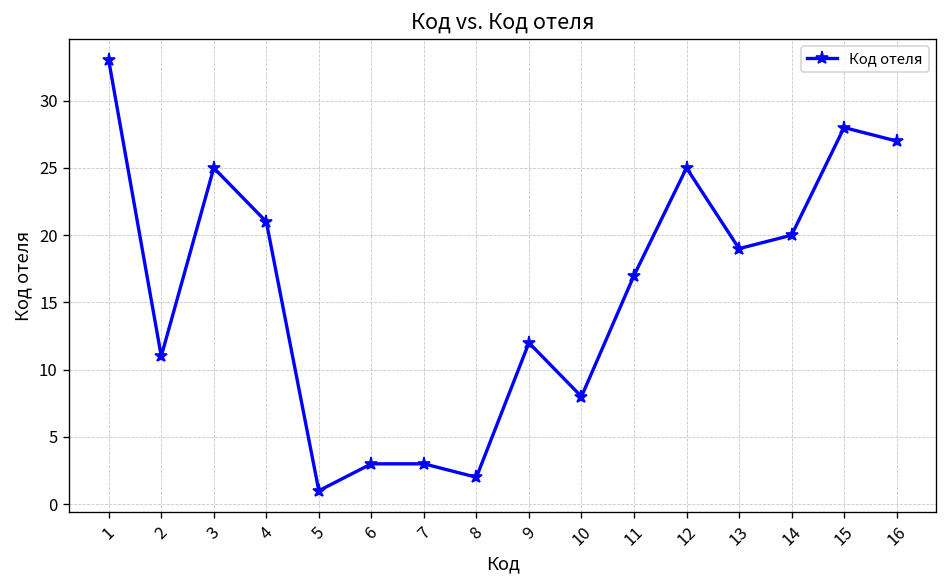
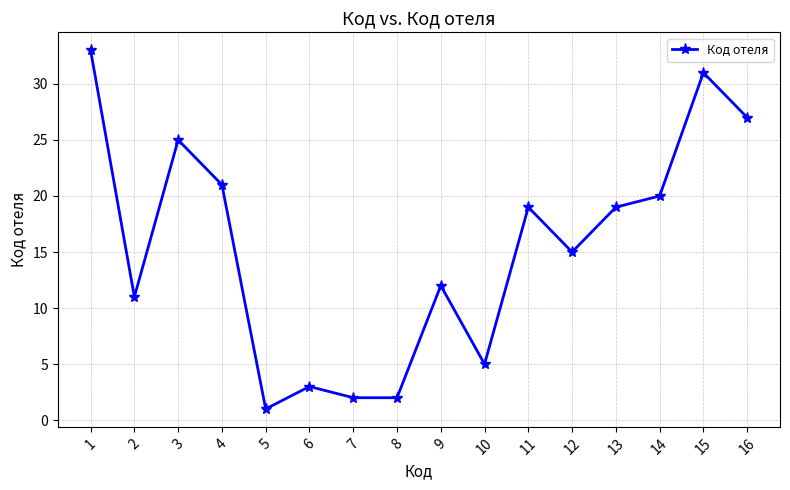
7: 3 -> 2
10: 8 -> 5
11: 17 -> 19
12: 25 -> 15
15: 28 -> 31
